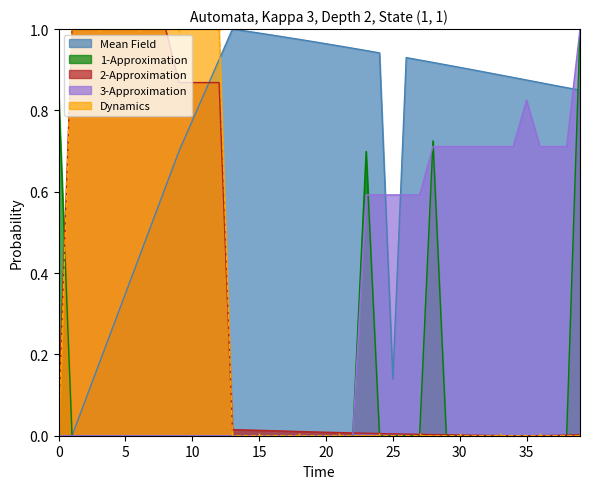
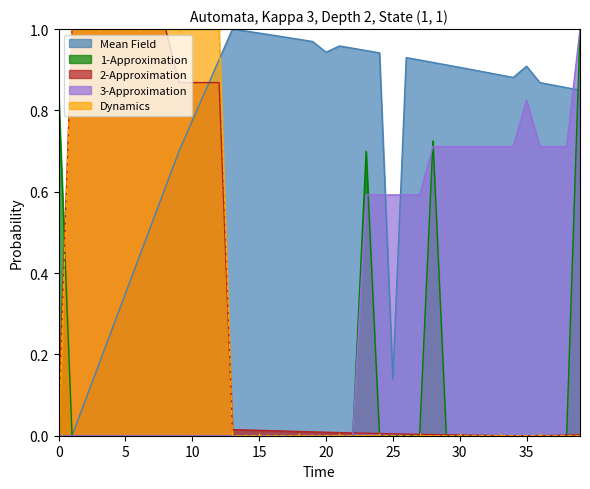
Mean Field, 20: 0.96 -> 0.94
Mean Field, 35: 0.87 -> 0.91
